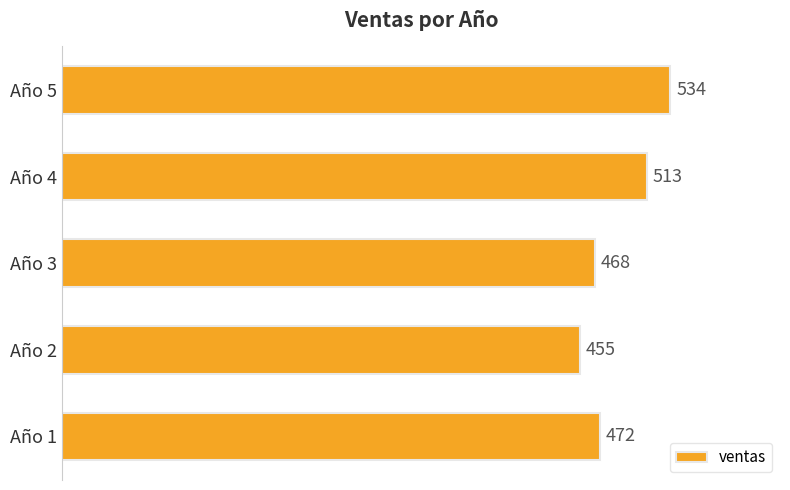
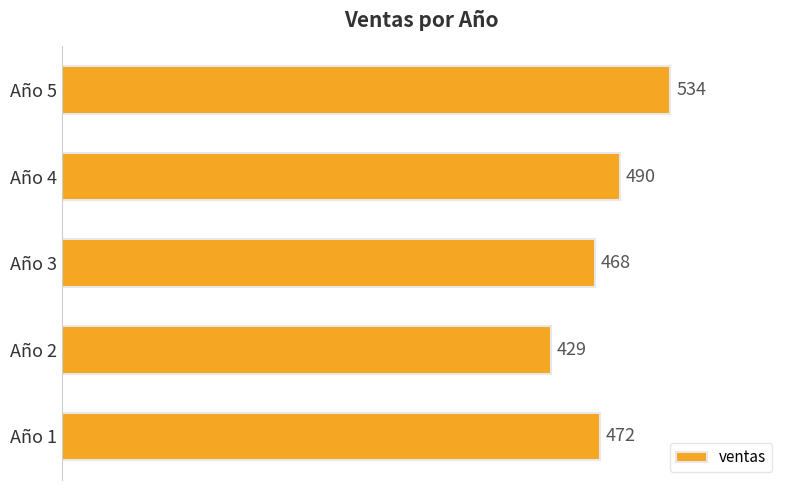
Año 4: 513 -> 490
Año 2: 455 -> 429
